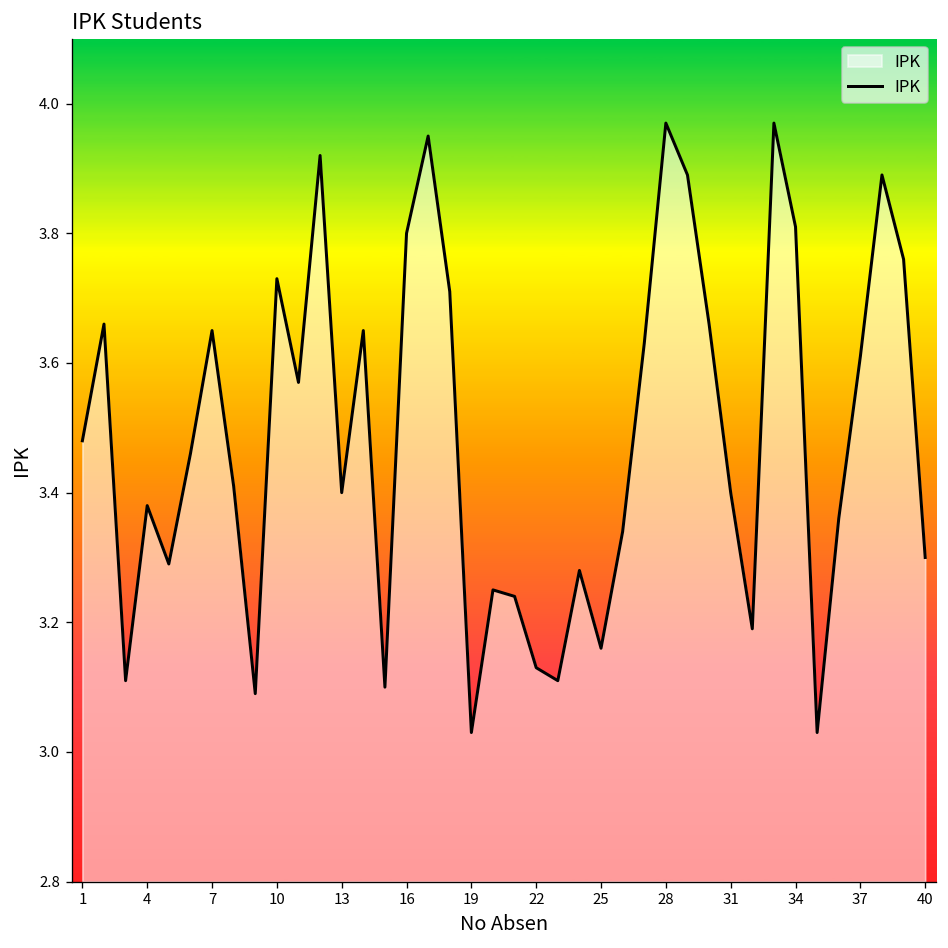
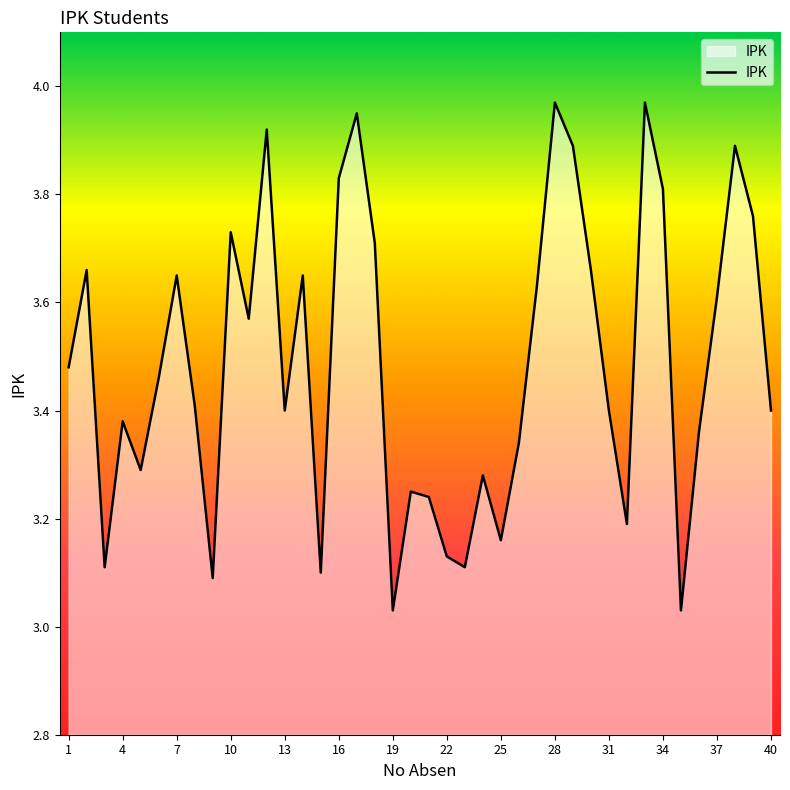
16: 3.80 -> 3.83
40: 3.3 -> 3.4
